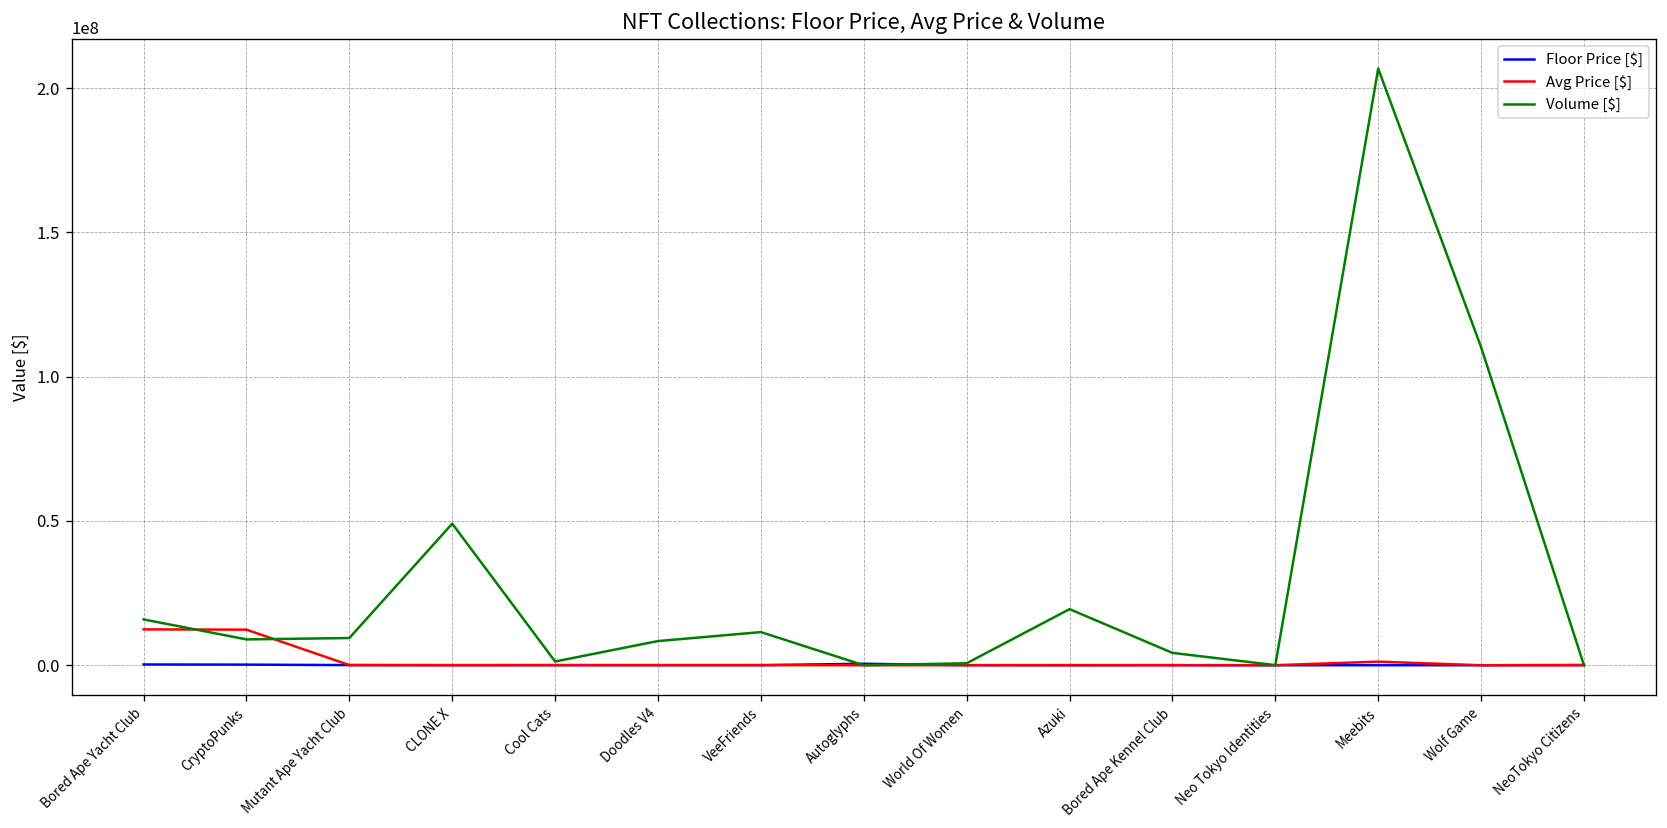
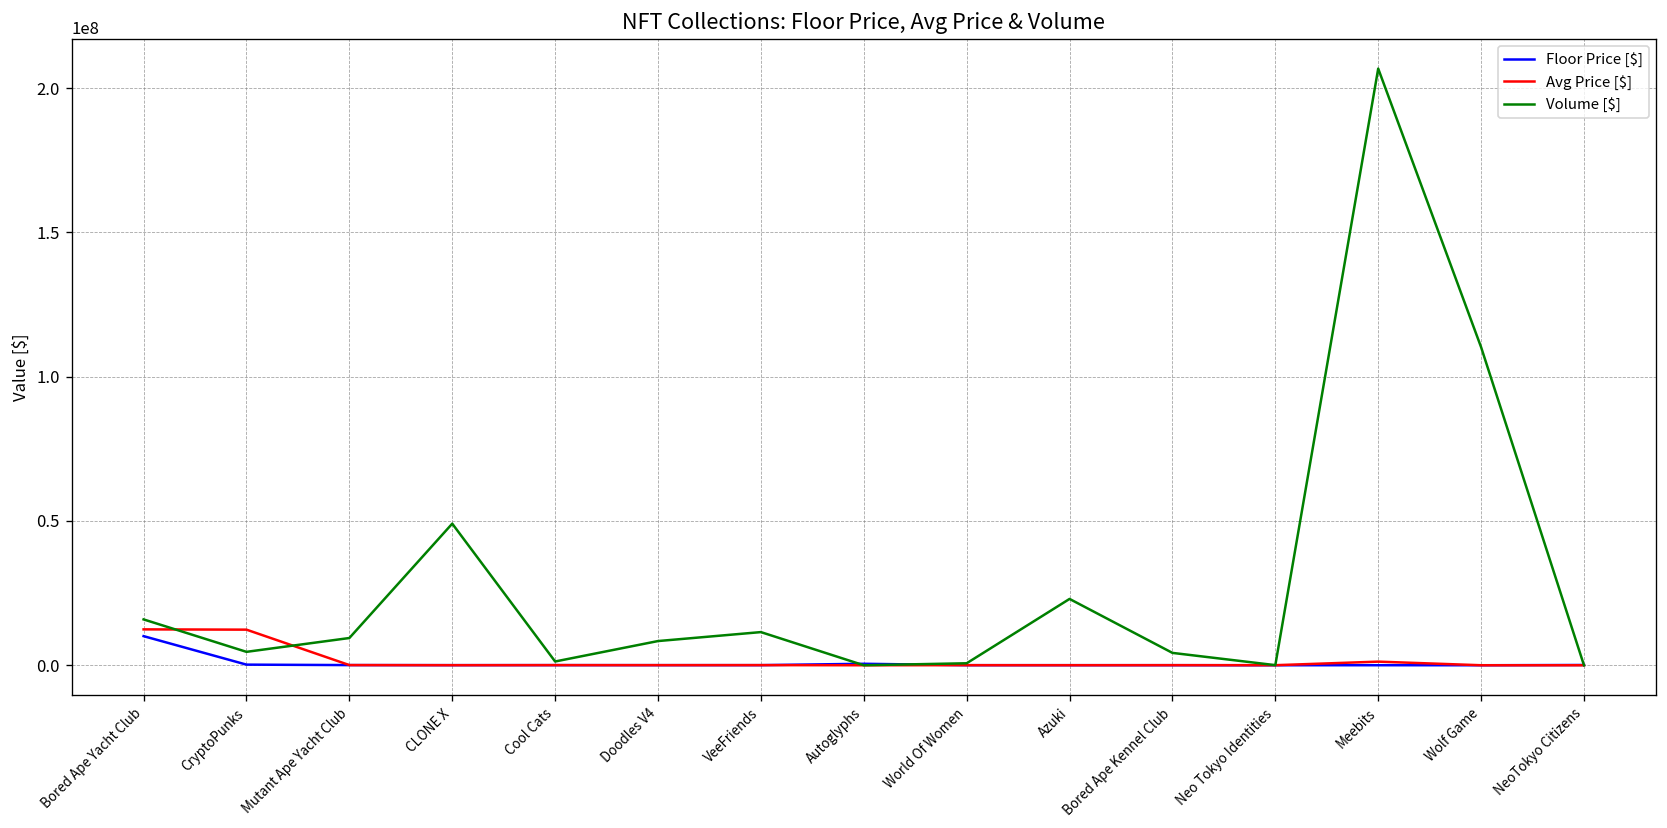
Floor Price [$], Bored Ape Yacht Club: 0 -> 10000000
Volume [$], CryptoPunks: 9000000 -> 5000000
Volume [$], Azuki: 19000000 -> 23000000
